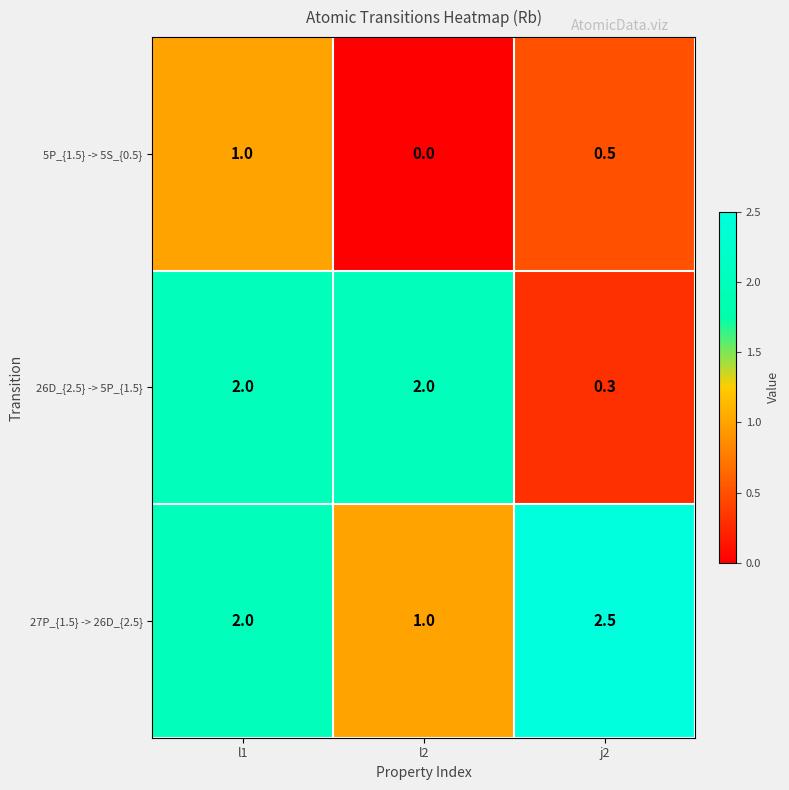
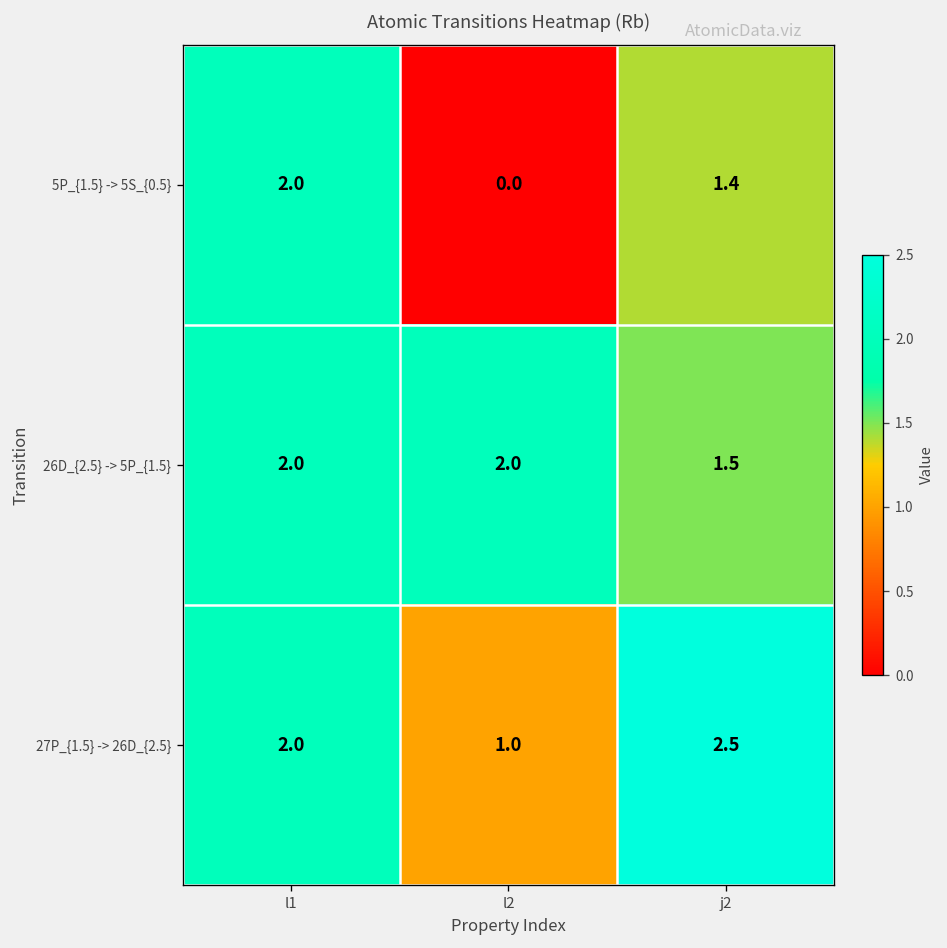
5P_{1.5} -> 5S_{0.5}, l1: 1.0 -> 2.0
5P_{1.5} -> 5S_{0.5}, j2: 0.5 -> 1.4
26D_{2.5} -> 5P_{1.5}, j2: 0.3 -> 1.5
